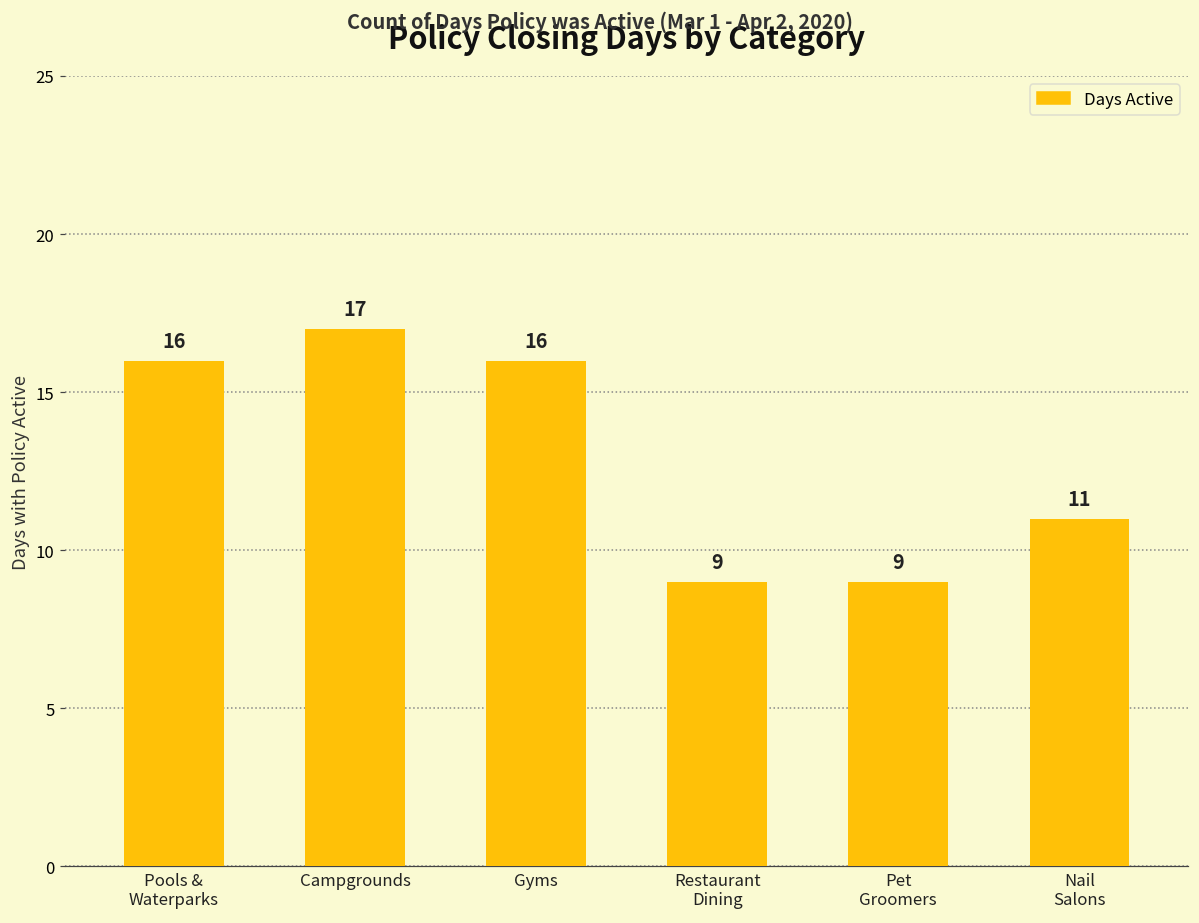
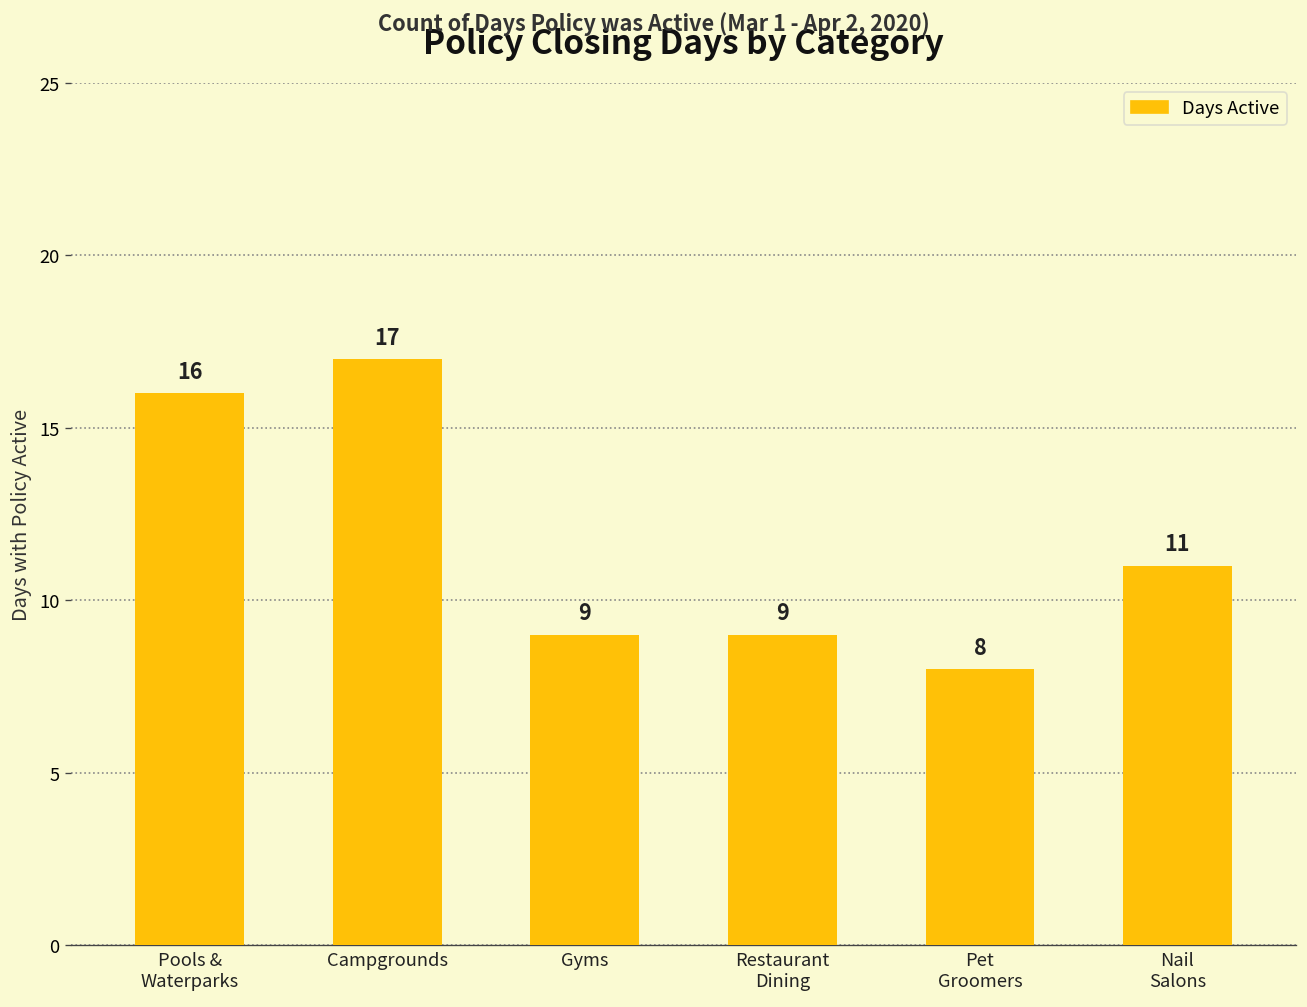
Gyms: 16 -> 9
Pet Groomers: 9 -> 8
